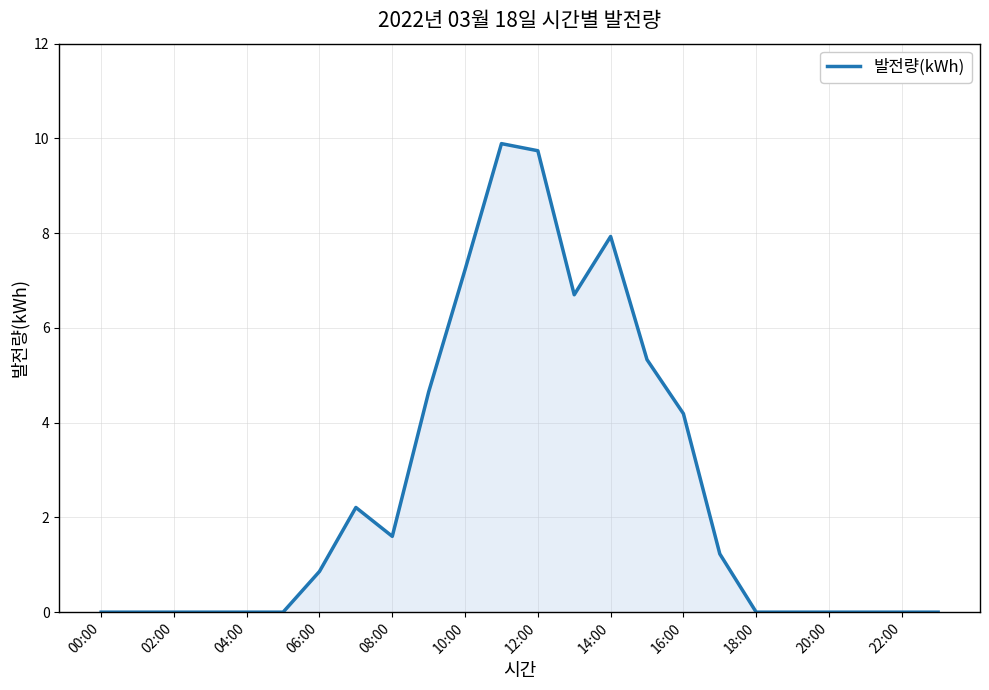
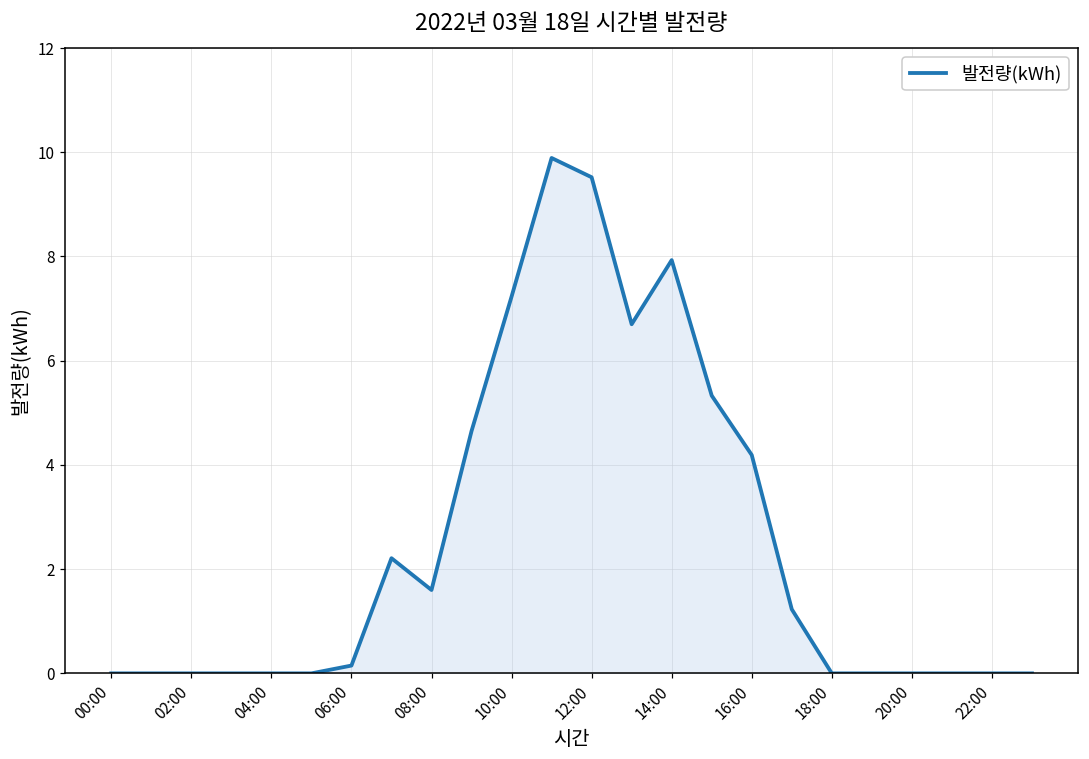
06:00: 0.9 -> 0.2
12:00: 9.7 -> 9.5
